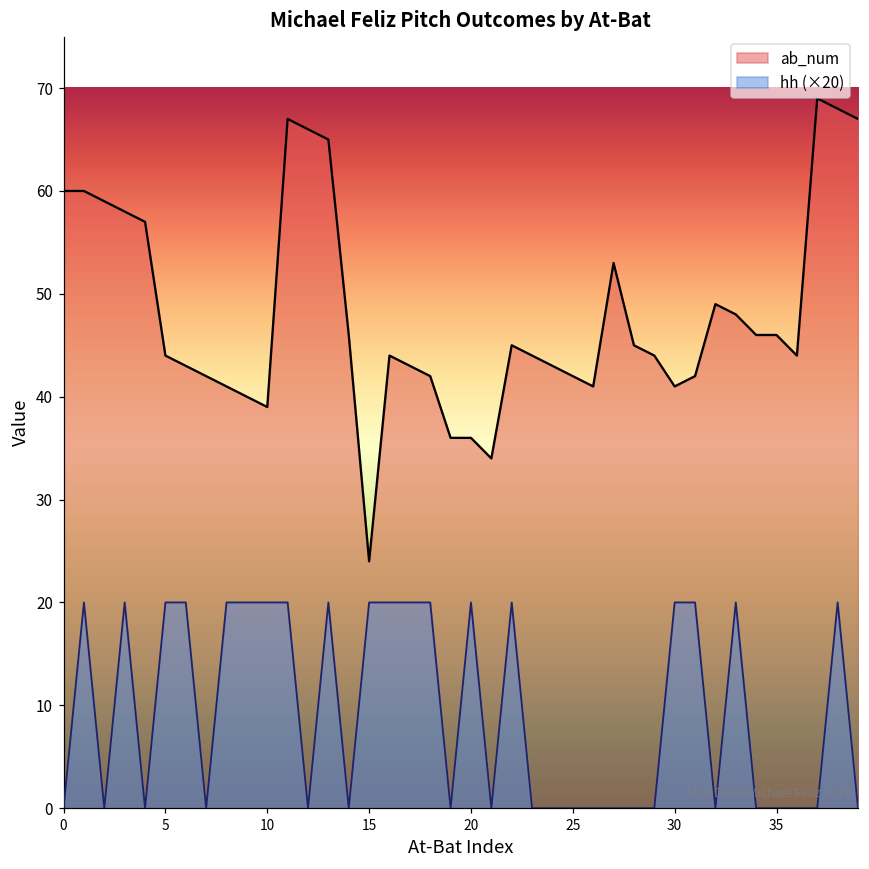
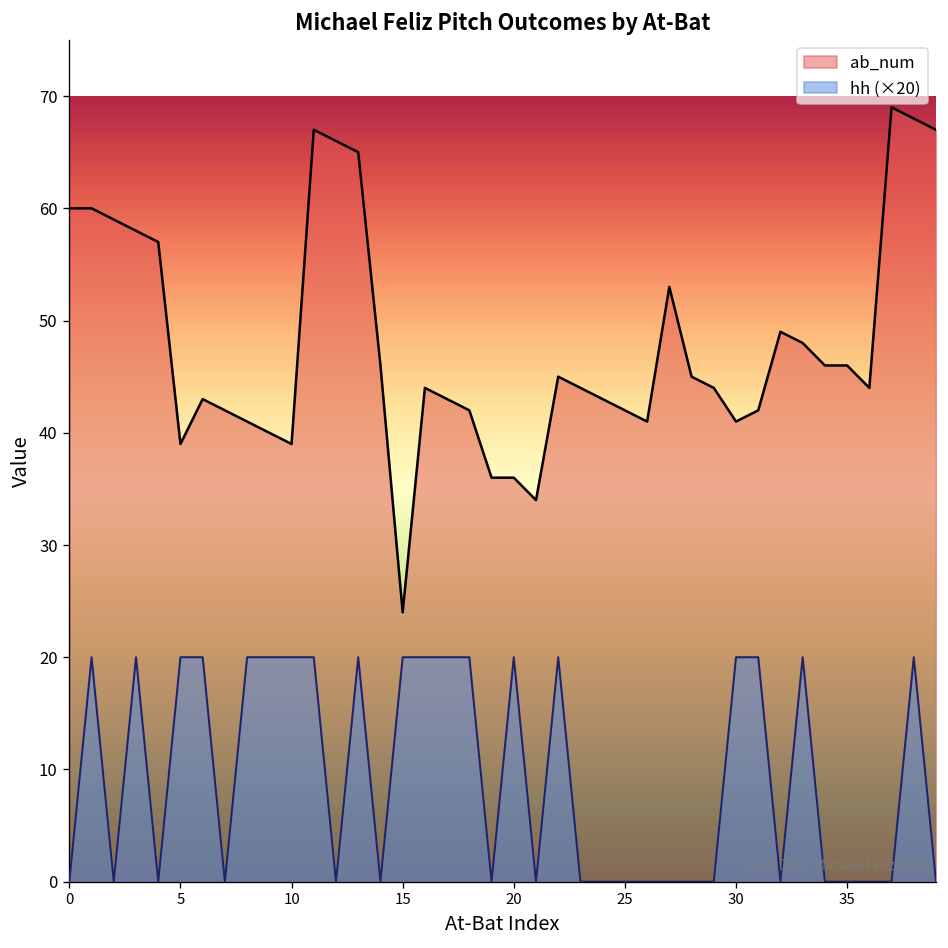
ab_num, 5: 44 -> 39
